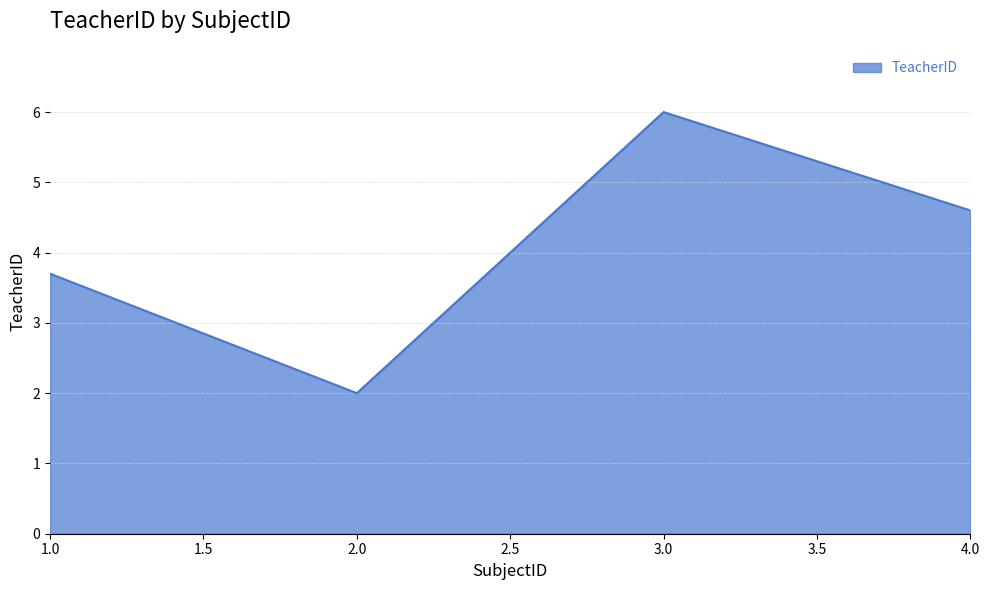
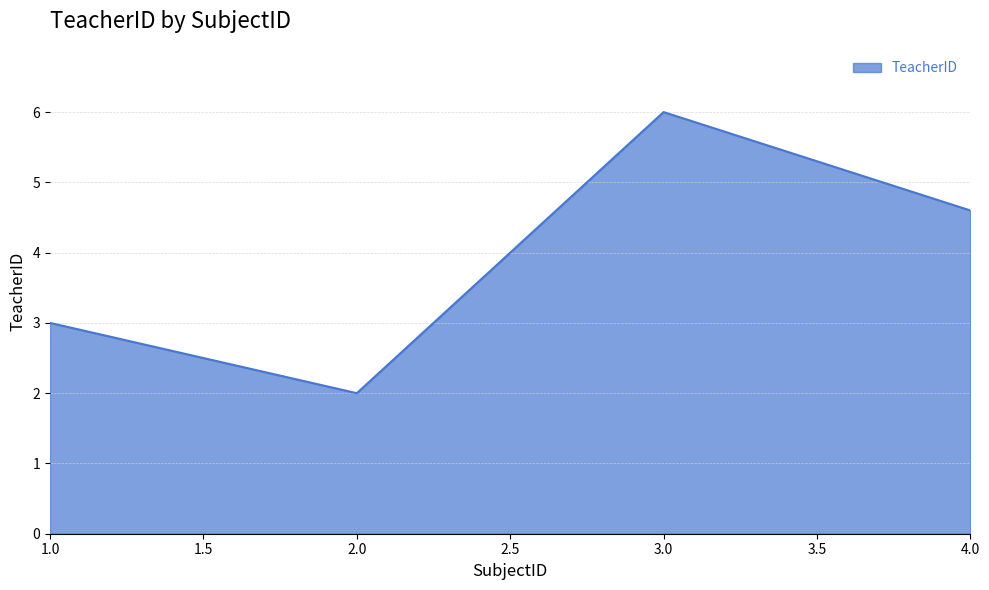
1.0: 3.7 -> 3.0
